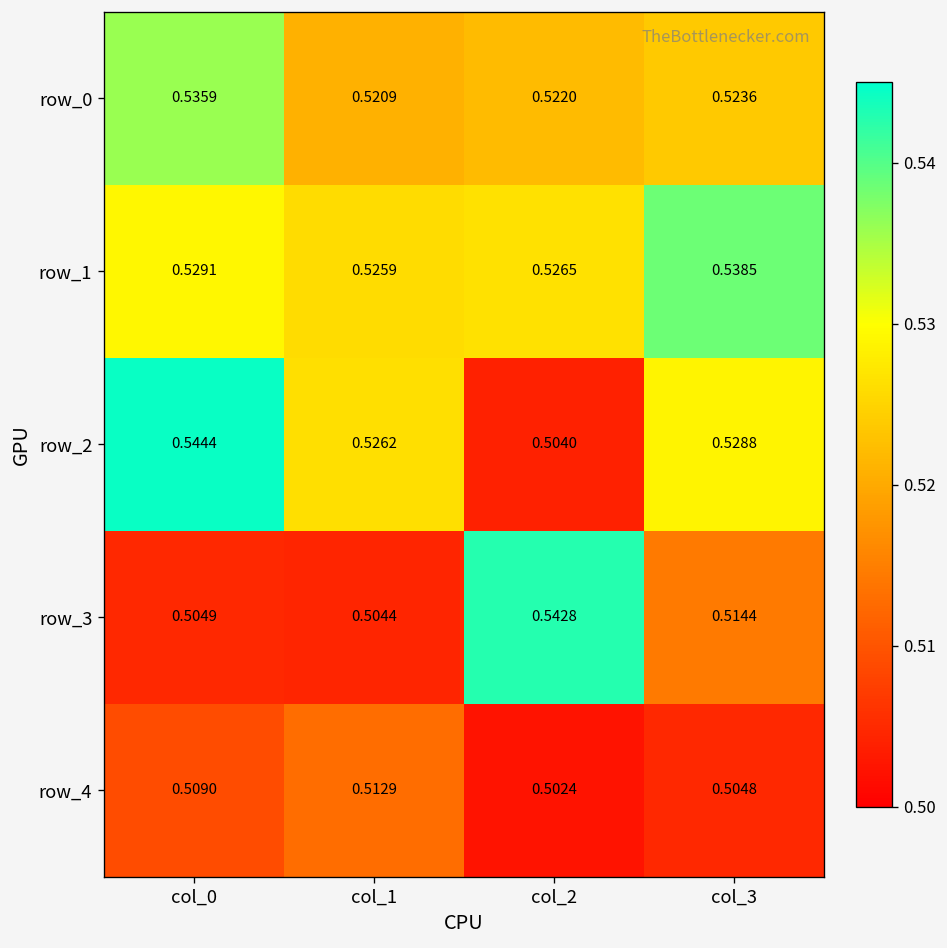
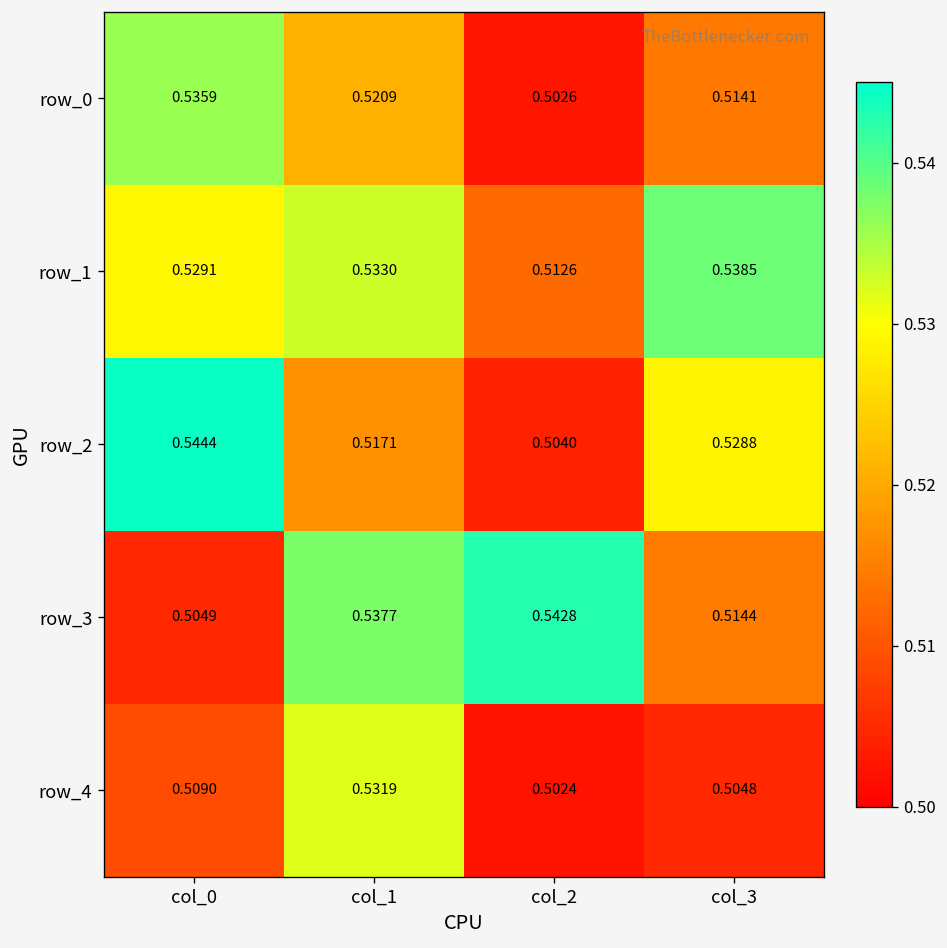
row_0, col_2: 0.5220 -> 0.5026
row_0, col_3: 0.5236 -> 0.5141
row_1, col_1: 0.5259 -> 0.5330
row_1, col_2: 0.5265 -> 0.5126
row_2, col_1: 0.5262 -> 0.5171
row_3, col_1: 0.5044 -> 0.5377
row_4, col_1: 0.5129 -> 0.5319
